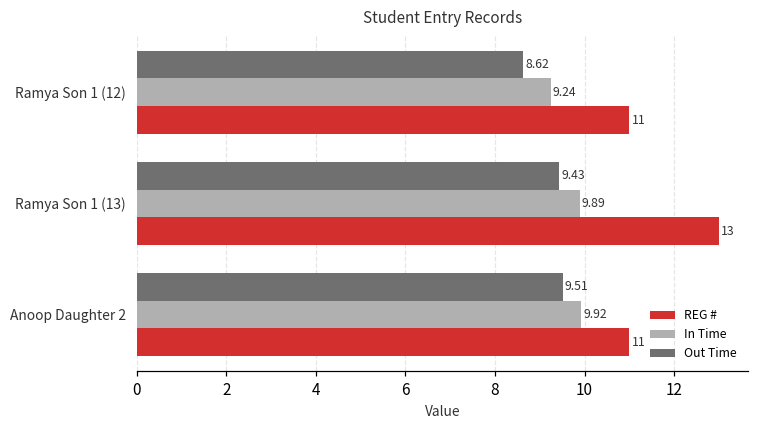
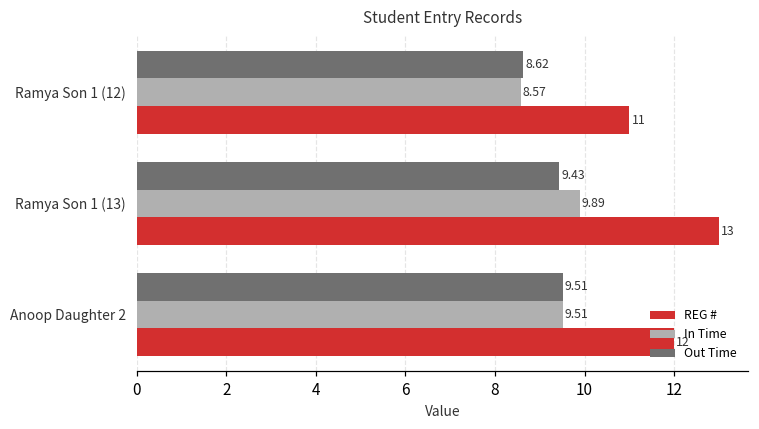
In Time, Ramya Son 1 (12): 9.24 -> 8.57
In Time, Anoop Daughter 2: 9.92 -> 9.51
REG #, Anoop Daughter 2: 11 -> 12
